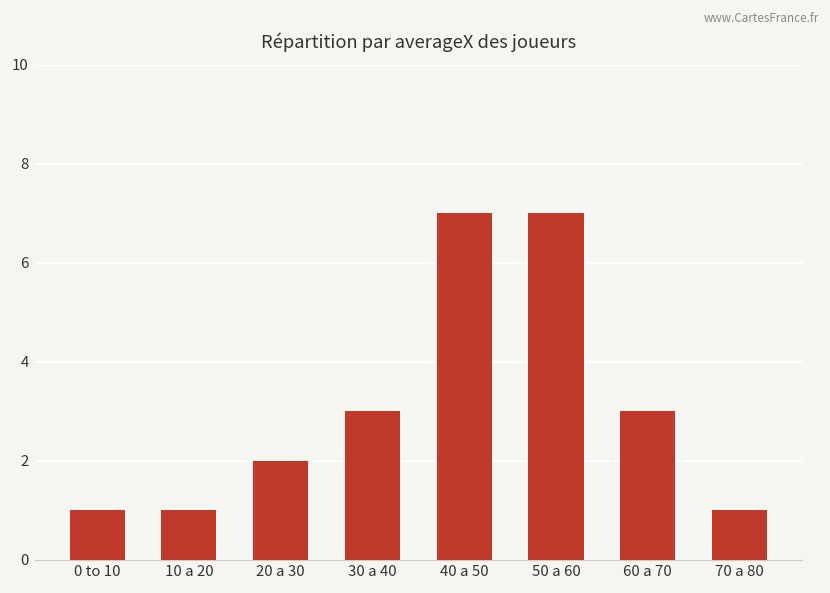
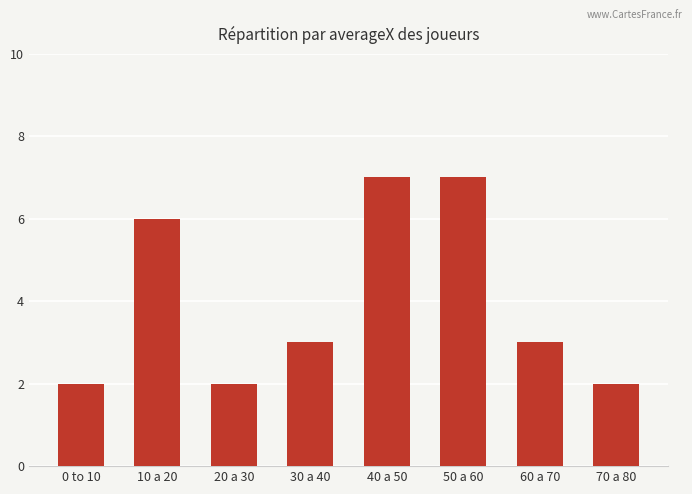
0 to 10: 1 -> 2
10 a 20: 1 -> 6
70 a 80: 1 -> 2
